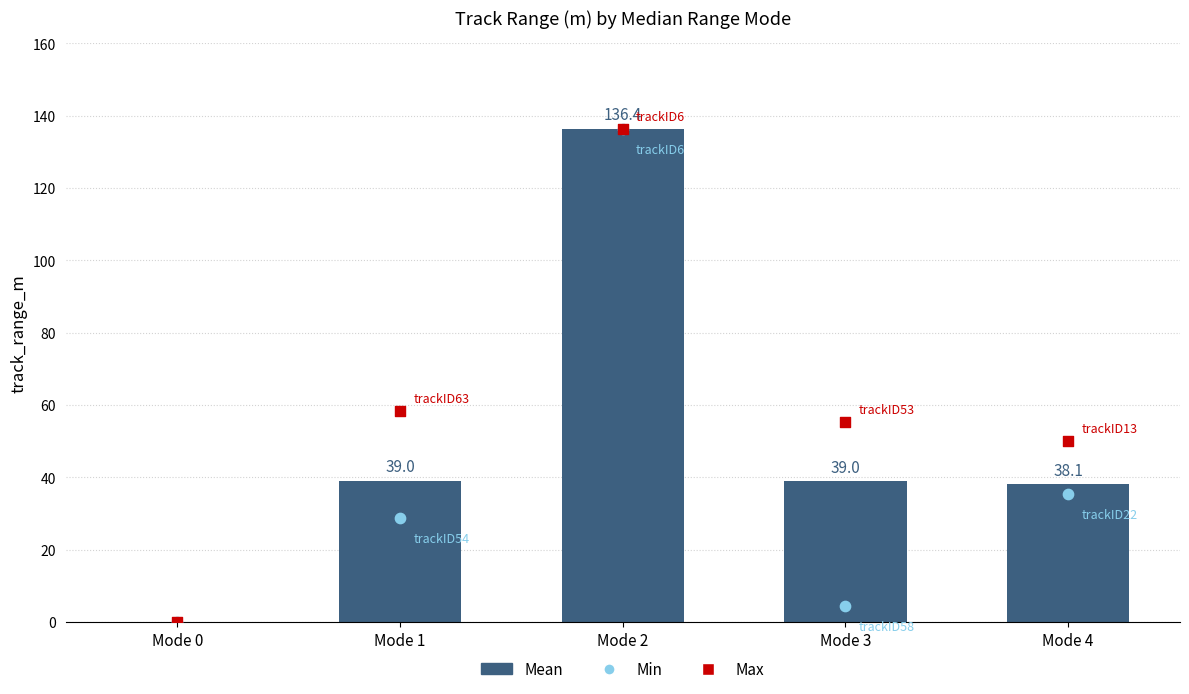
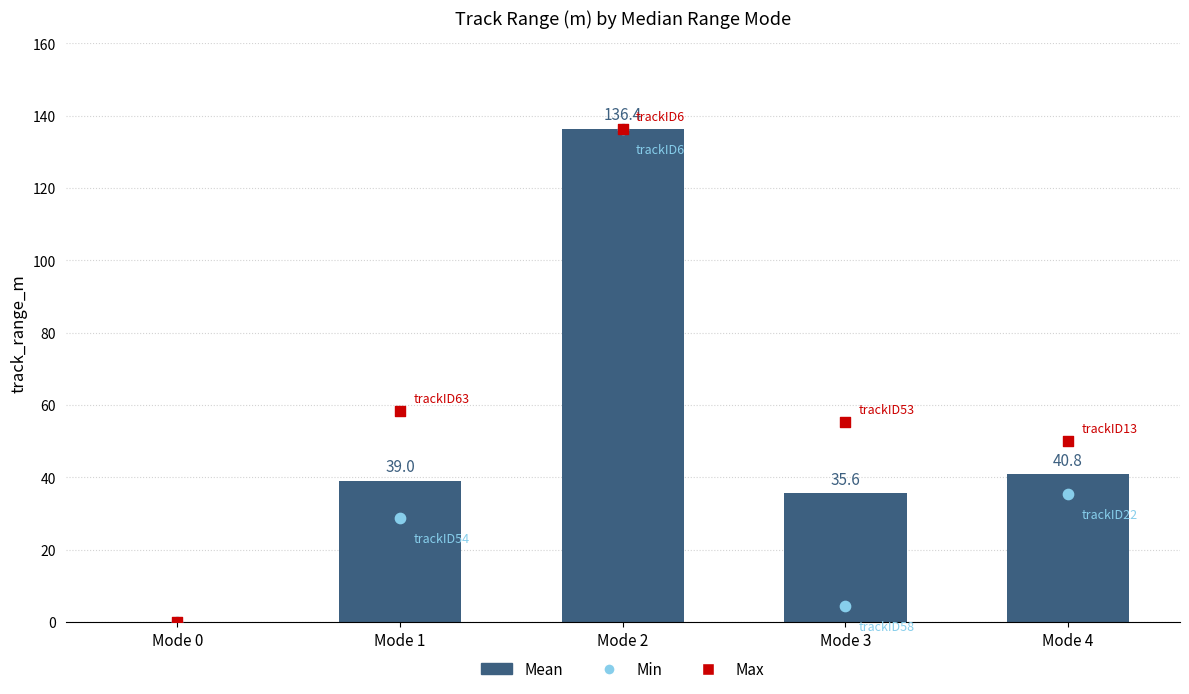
Mean, Mode 3: 39.0 -> 35.6
Mean, Mode 4: 38.1 -> 40.8
